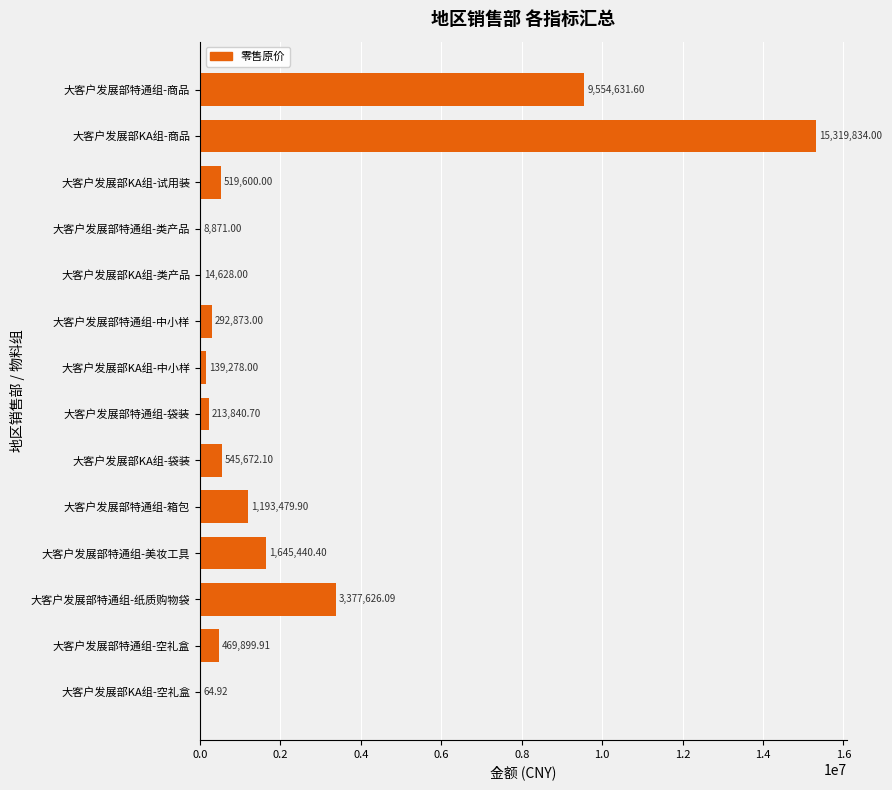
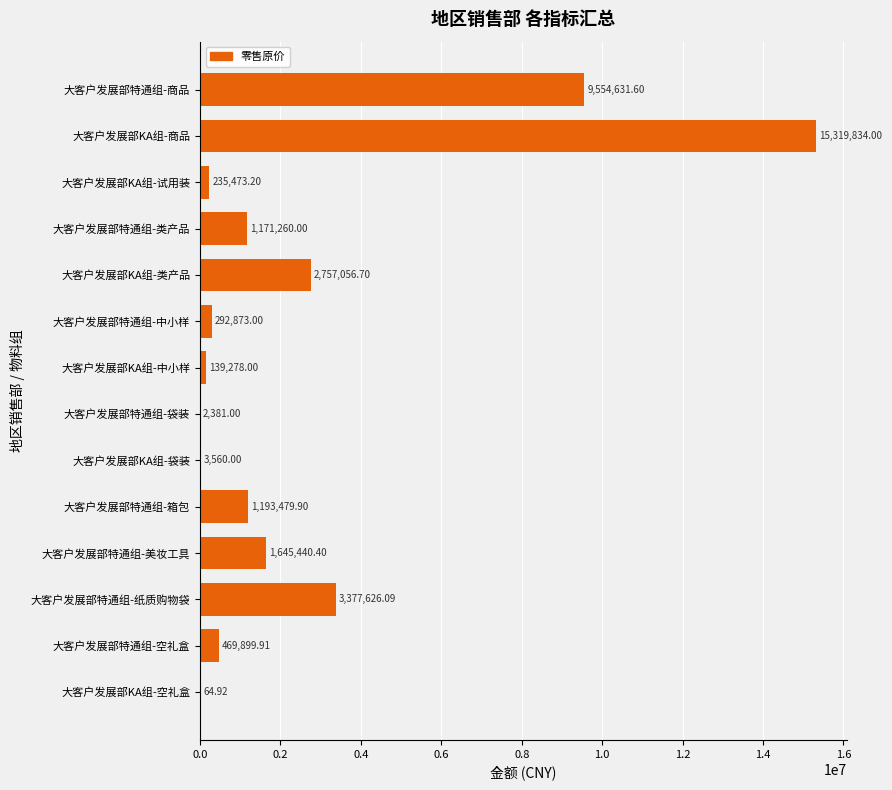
大客户发展部KA组-试用装: 519,600.00 -> 235,473.20
大客户发展部特通组-类产品: 8,871.00 -> 1,171,260.00
大客户发展部KA组-类产品: 14,628.00 -> 2,757,056.70
大客户发展部特通组-袋装: 213,840.70 -> 2,381.00
大客户发展部KA组-袋装: 545,672.10 -> 3,560.00
